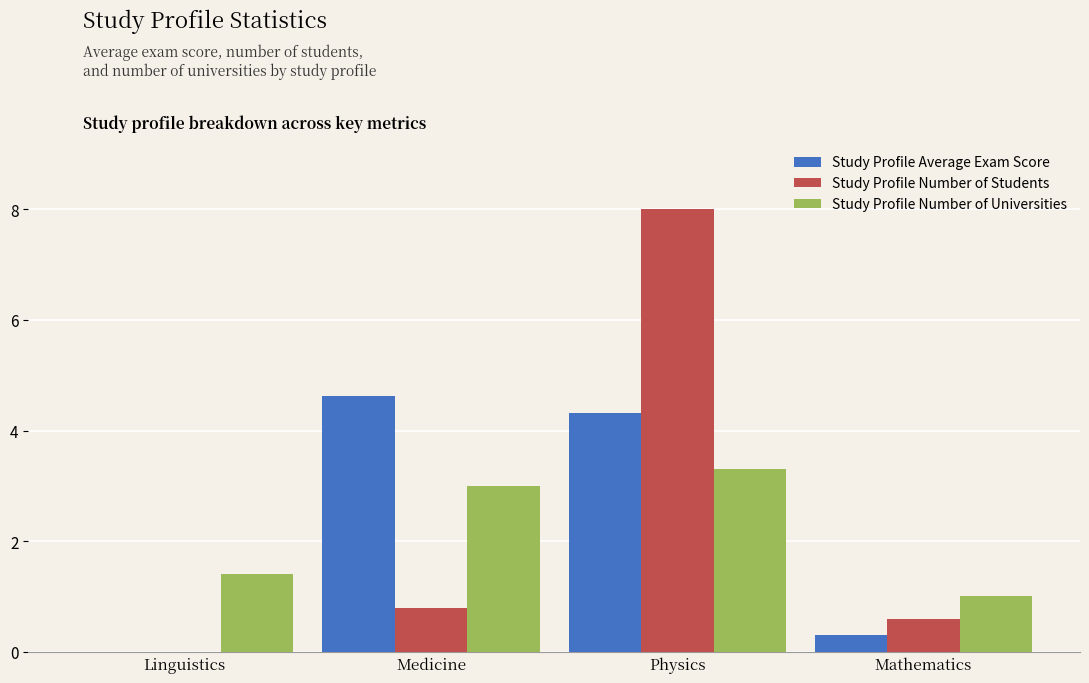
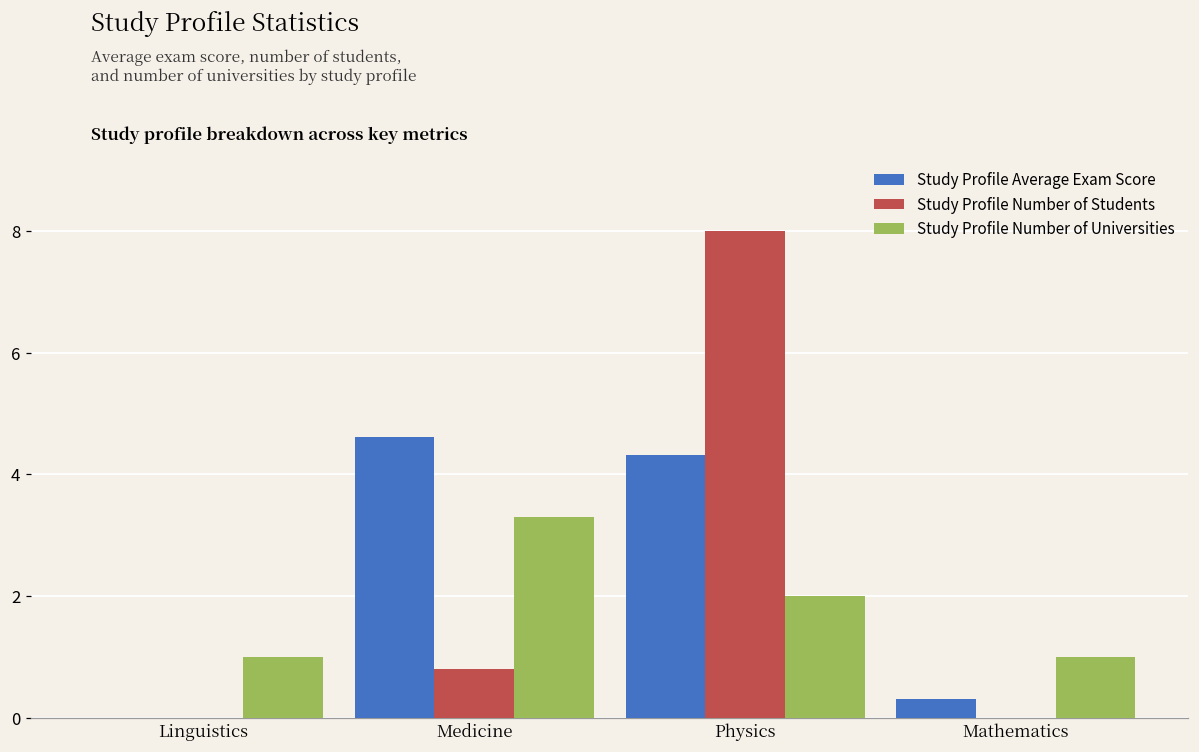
Study Profile Number of Universities, Linguistics: 1.4 -> 1.0
Study Profile Number of Universities, Medicine: 3.0 -> 3.3
Study Profile Number of Universities, Physics: 3.3 -> 2.0
Study Profile Number of Students, Mathematics: 0.6 -> 0.0
